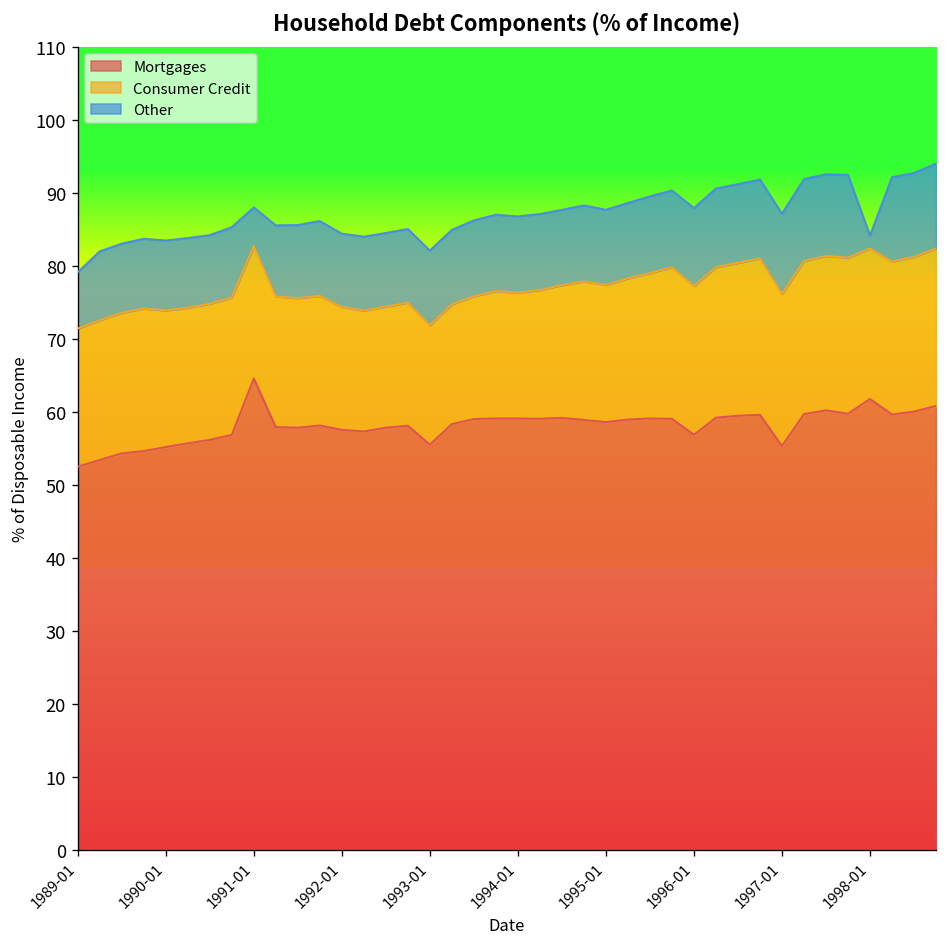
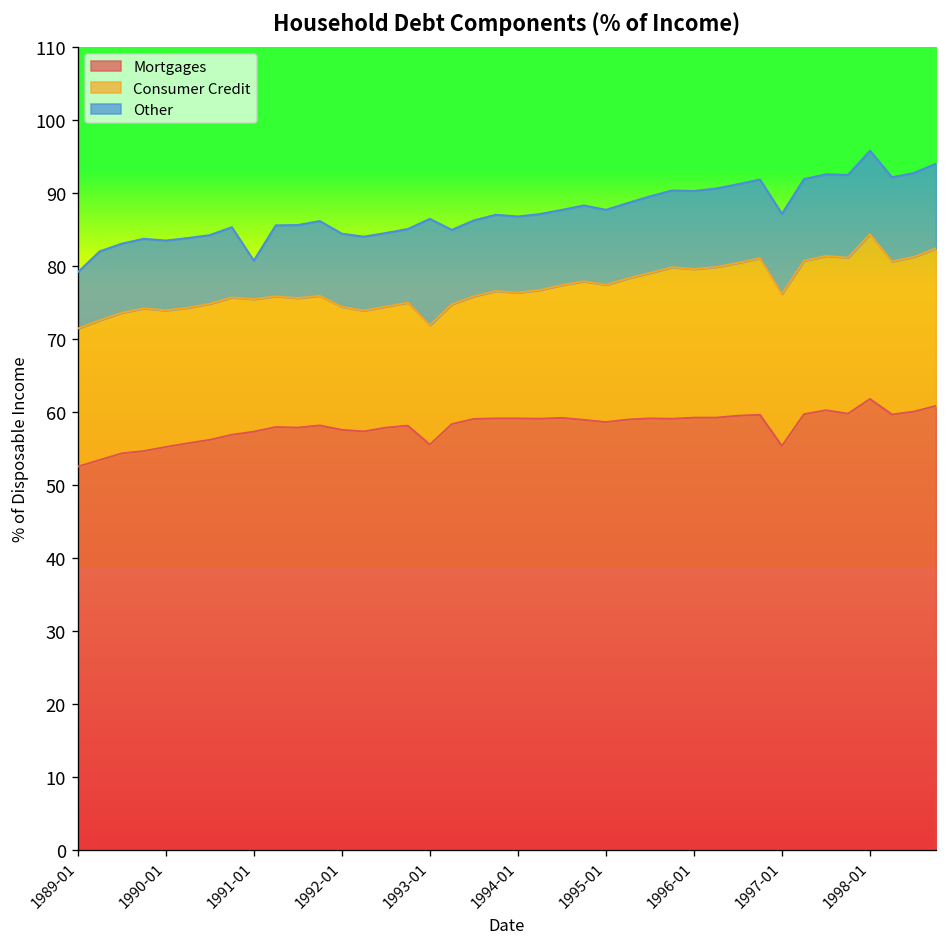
Mortgages, 1991-01: 65 -> 57
Other, 1993-01: 10 -> 15
Mortgages, 1996-01: 57 -> 59
Consumer Credit, 1998-01: 21 -> 23
Other, 1998-01: 2 -> 11
